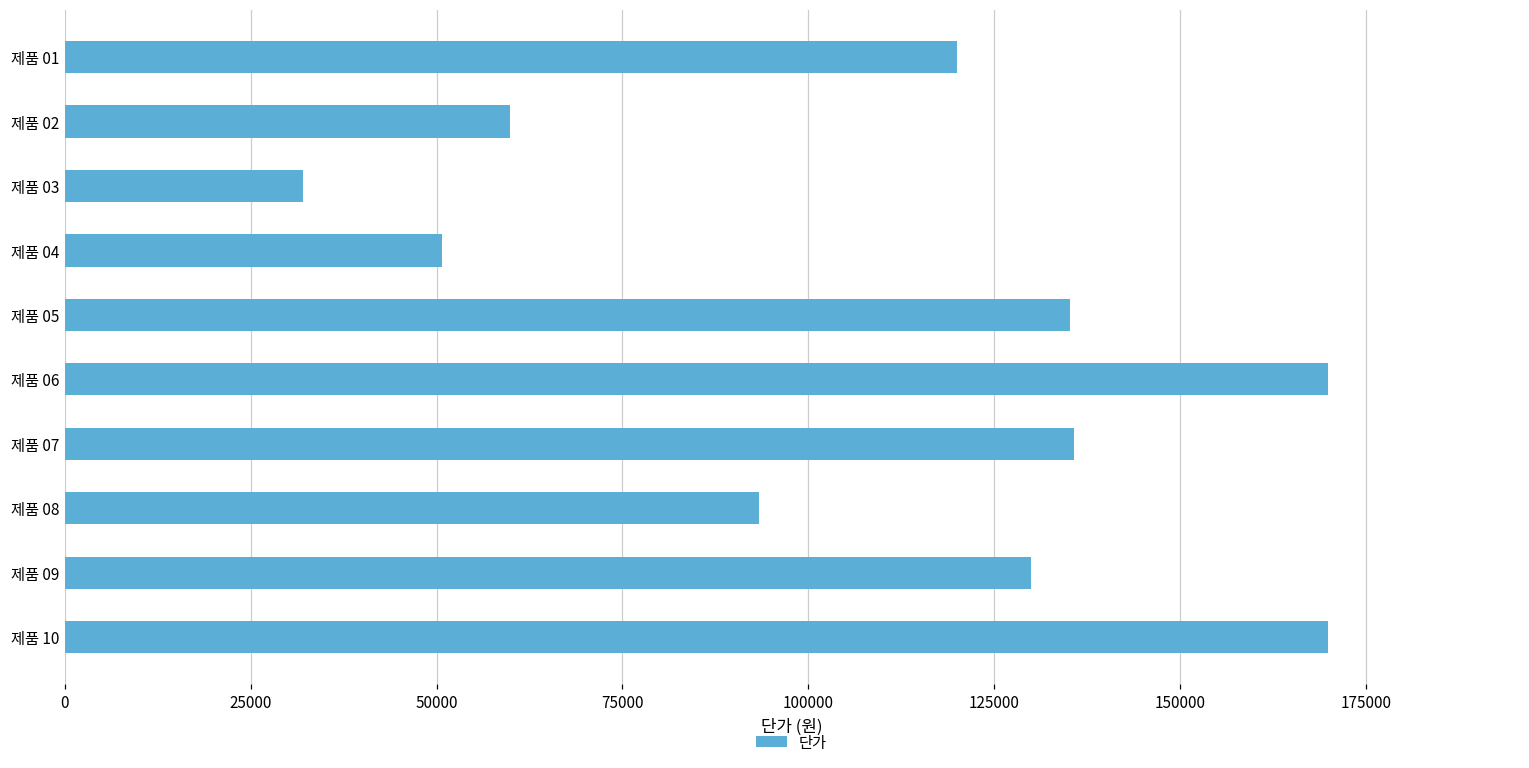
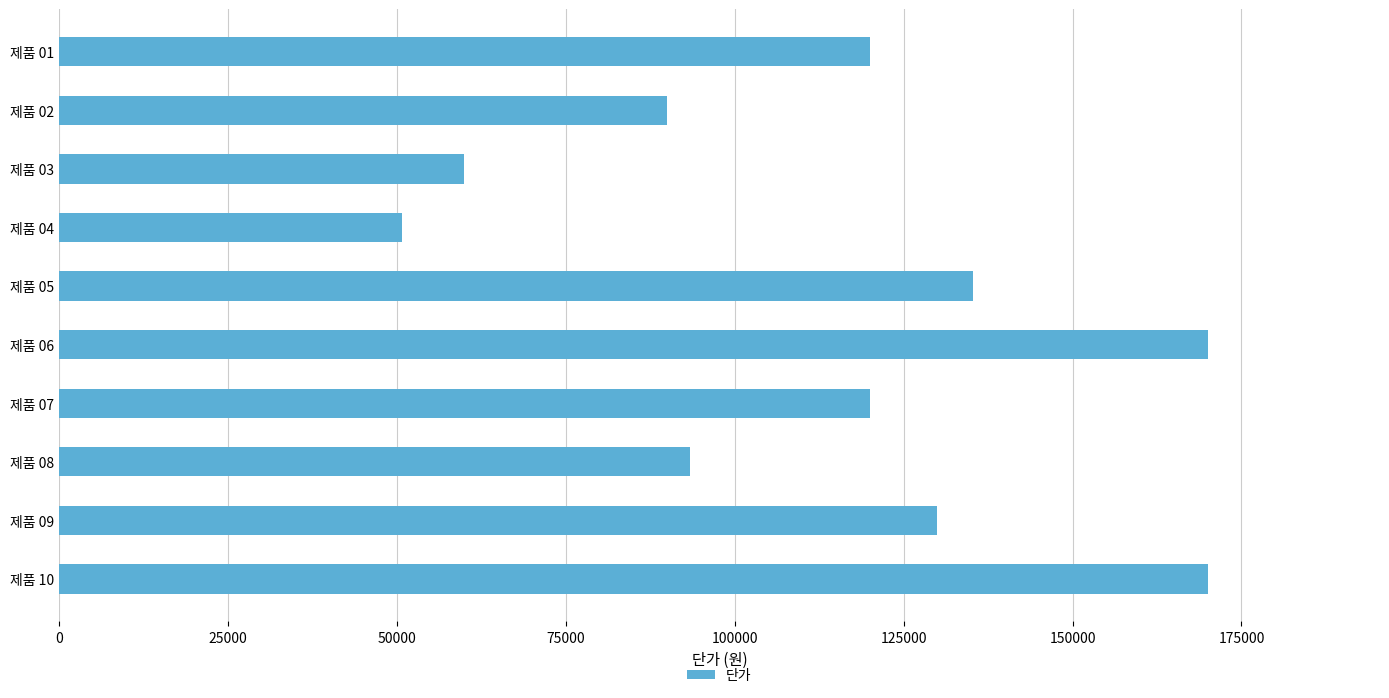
제품 02: 60000 -> 90000
제품 03: 32000 -> 60000
제품 07: 136000 -> 120000
